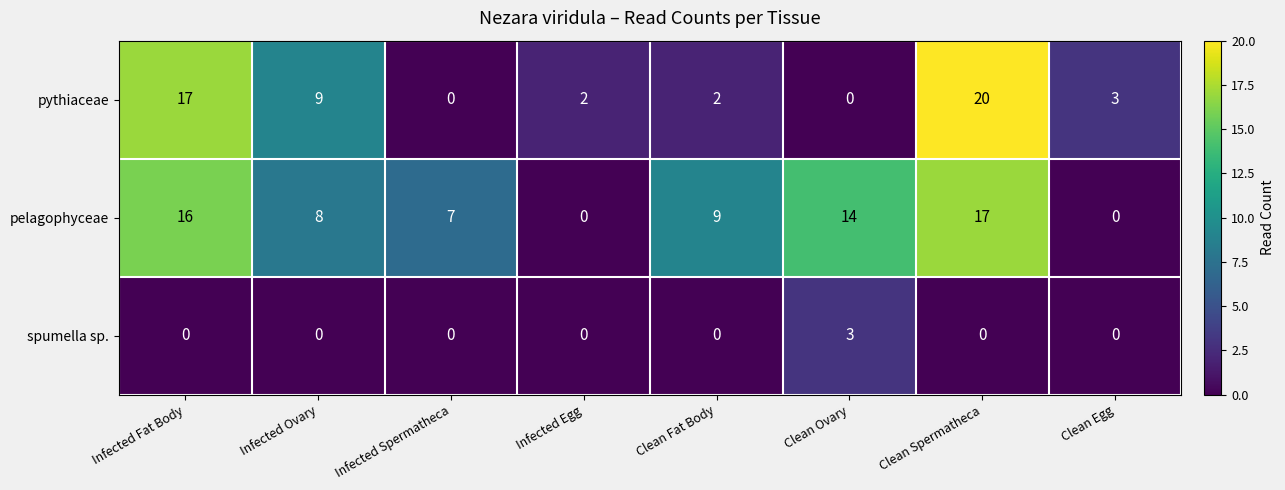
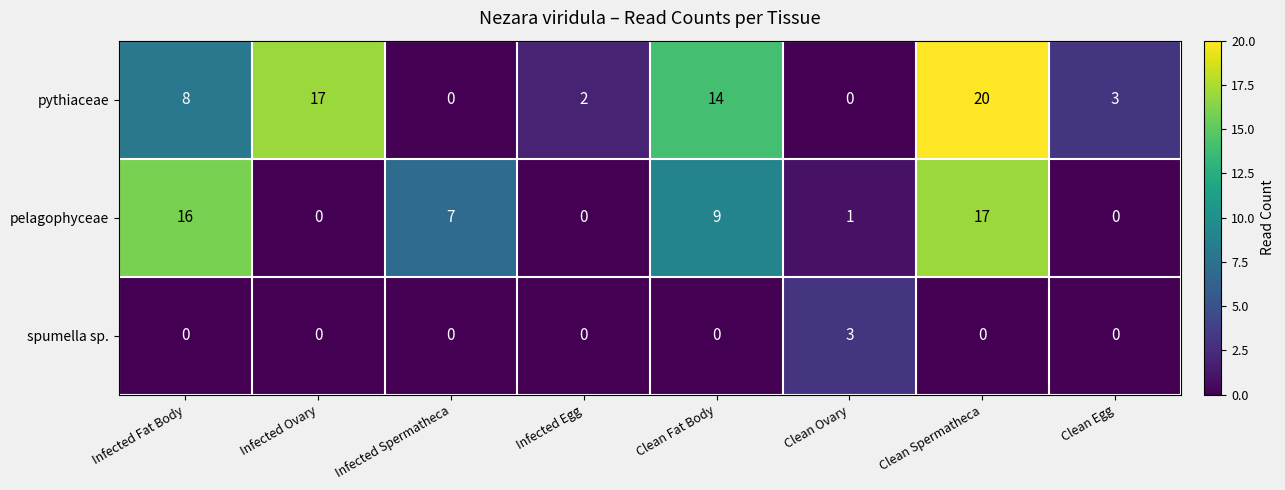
pythiaceae, Infected Fat Body: 17 -> 8
pythiaceae, Infected Ovary: 9 -> 17
pythiaceae, Clean Fat Body: 2 -> 14
pelagophyceae, Infected Ovary: 8 -> 0
pelagophyceae, Clean Ovary: 14 -> 1
